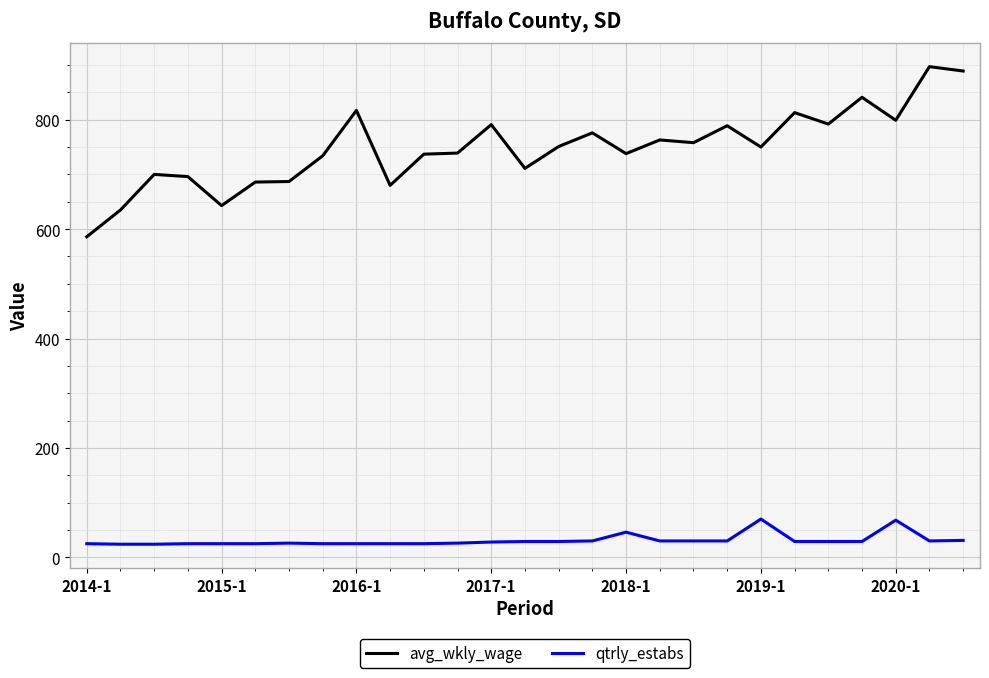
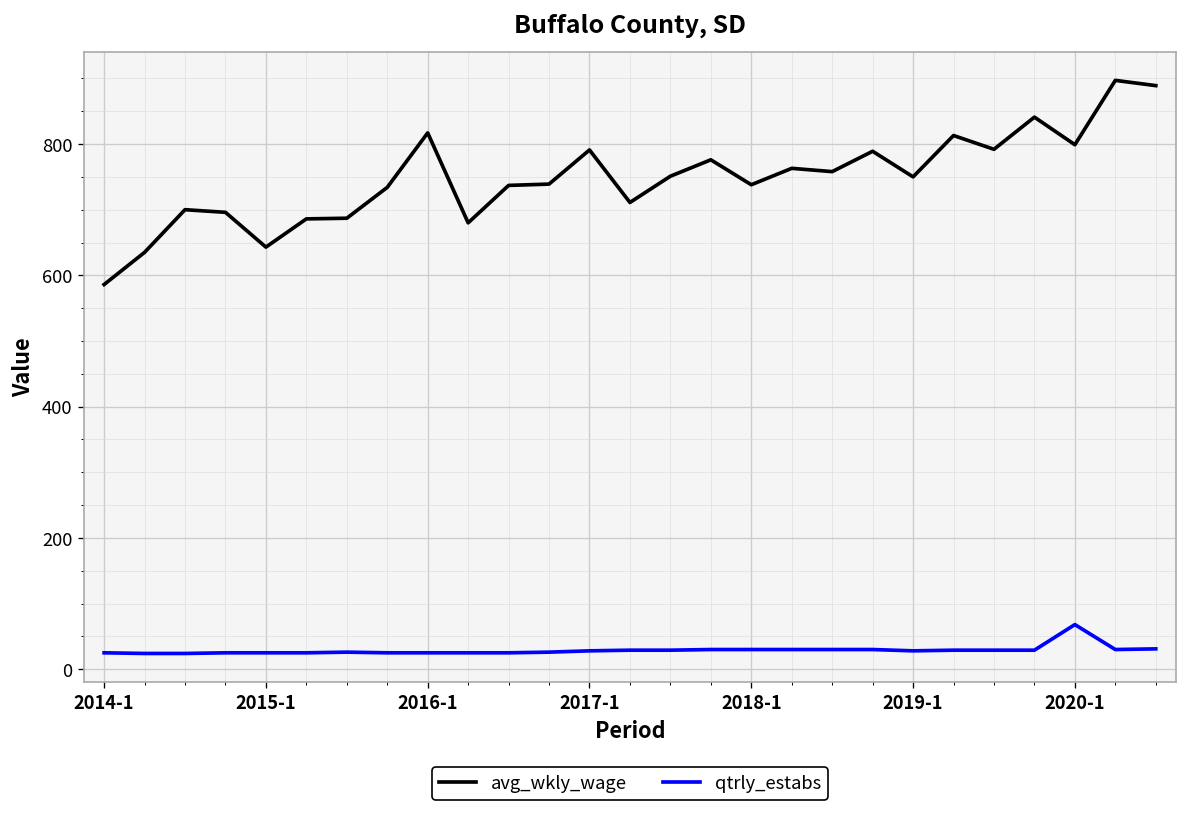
qtrly_estabs, 2018-1: 50 -> 30
qtrly_estabs, 2019-1: 70 -> 30
